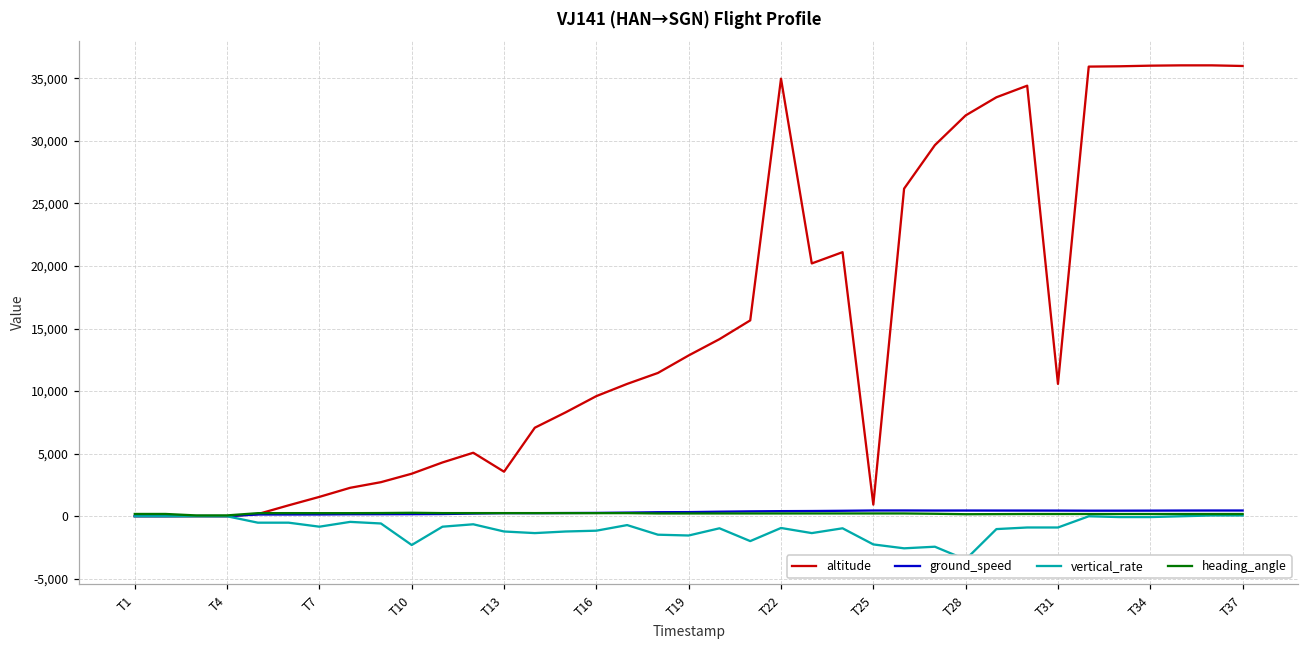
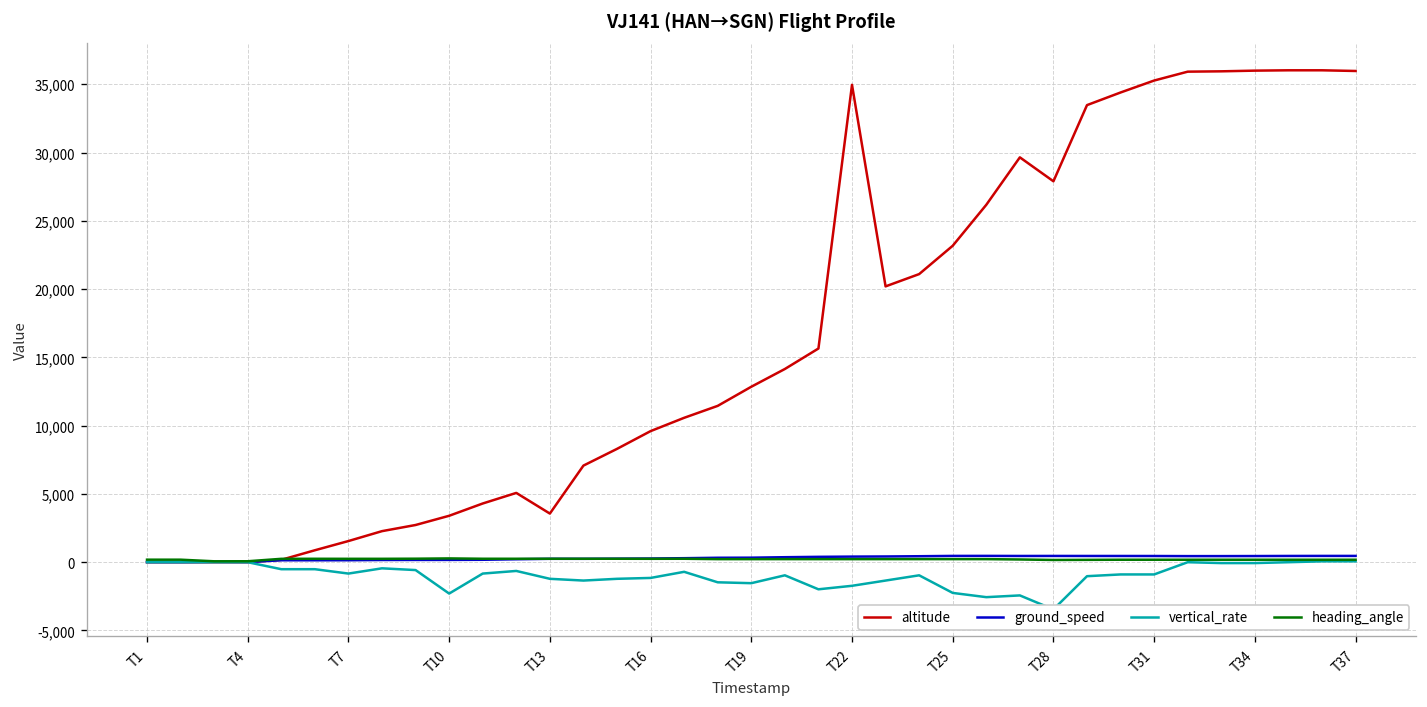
vertical_rate, T22: -900 -> -1,700
altitude, T25: 900 -> 23,200
altitude, T28: 32,000 -> 27,900
altitude, T31: 10,600 -> 35,300
